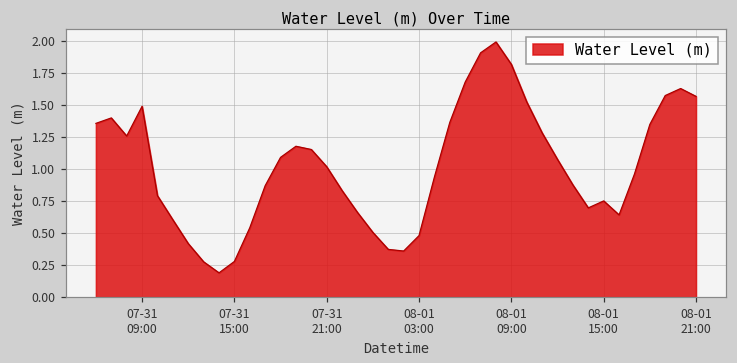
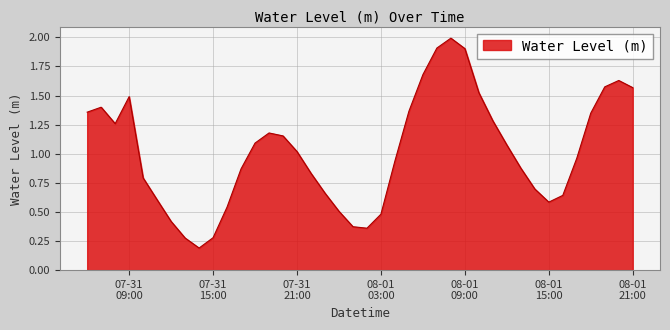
08-01 09:00: 1.82 -> 1.90
08-01 15:00: 0.75 -> 0.58
